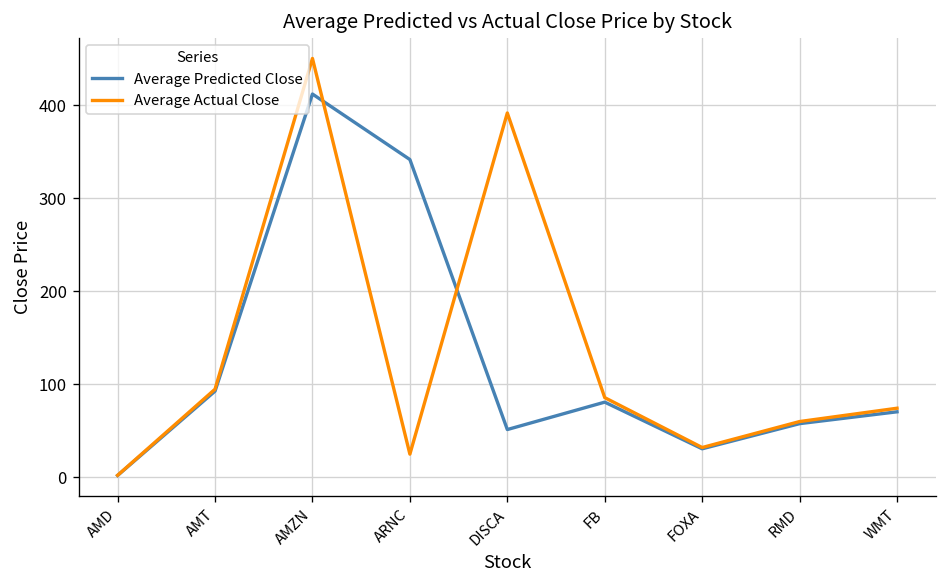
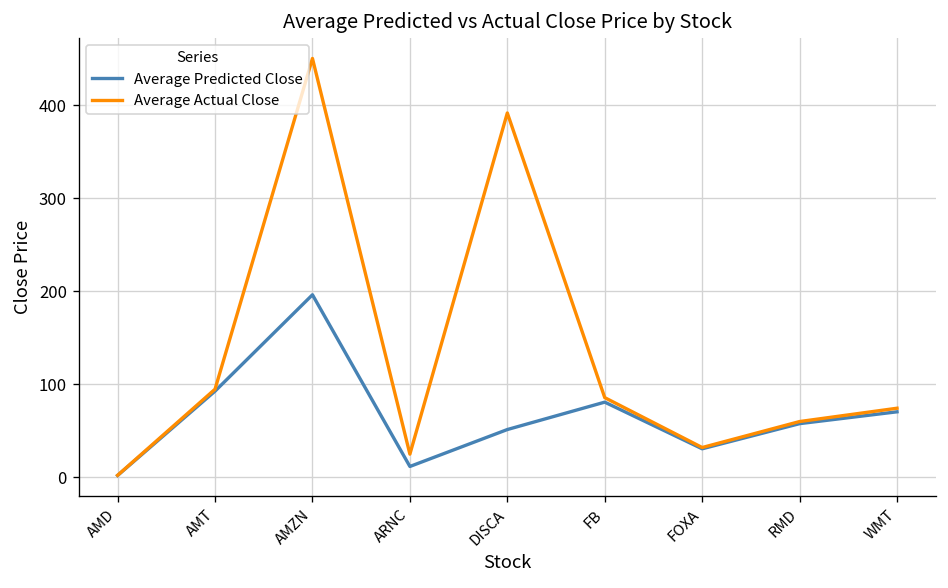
Average Predicted Close, AMZN: 410 -> 200
Average Predicted Close, ARNC: 340 -> 10
